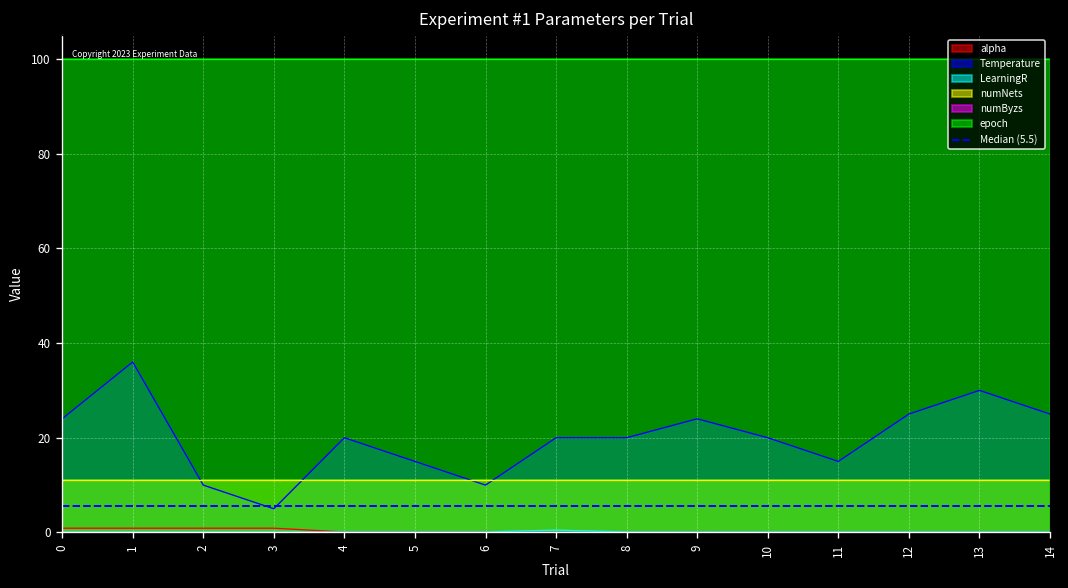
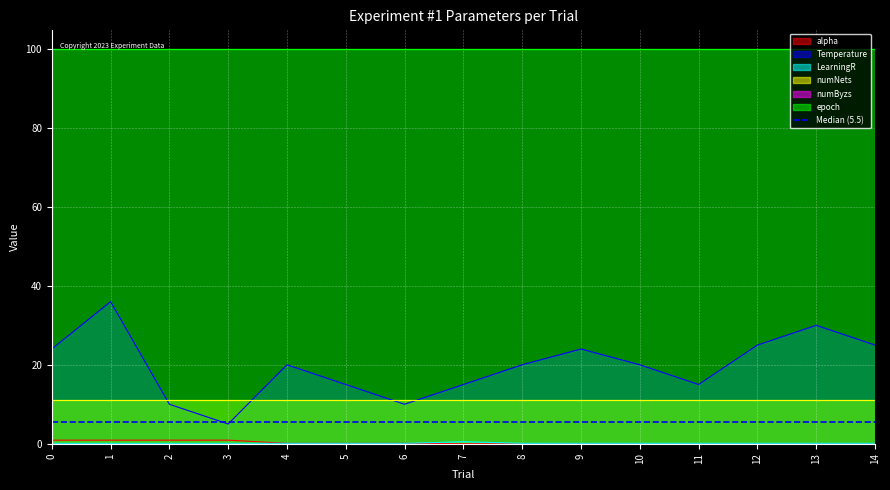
Temperature, 7: 20 -> 15
